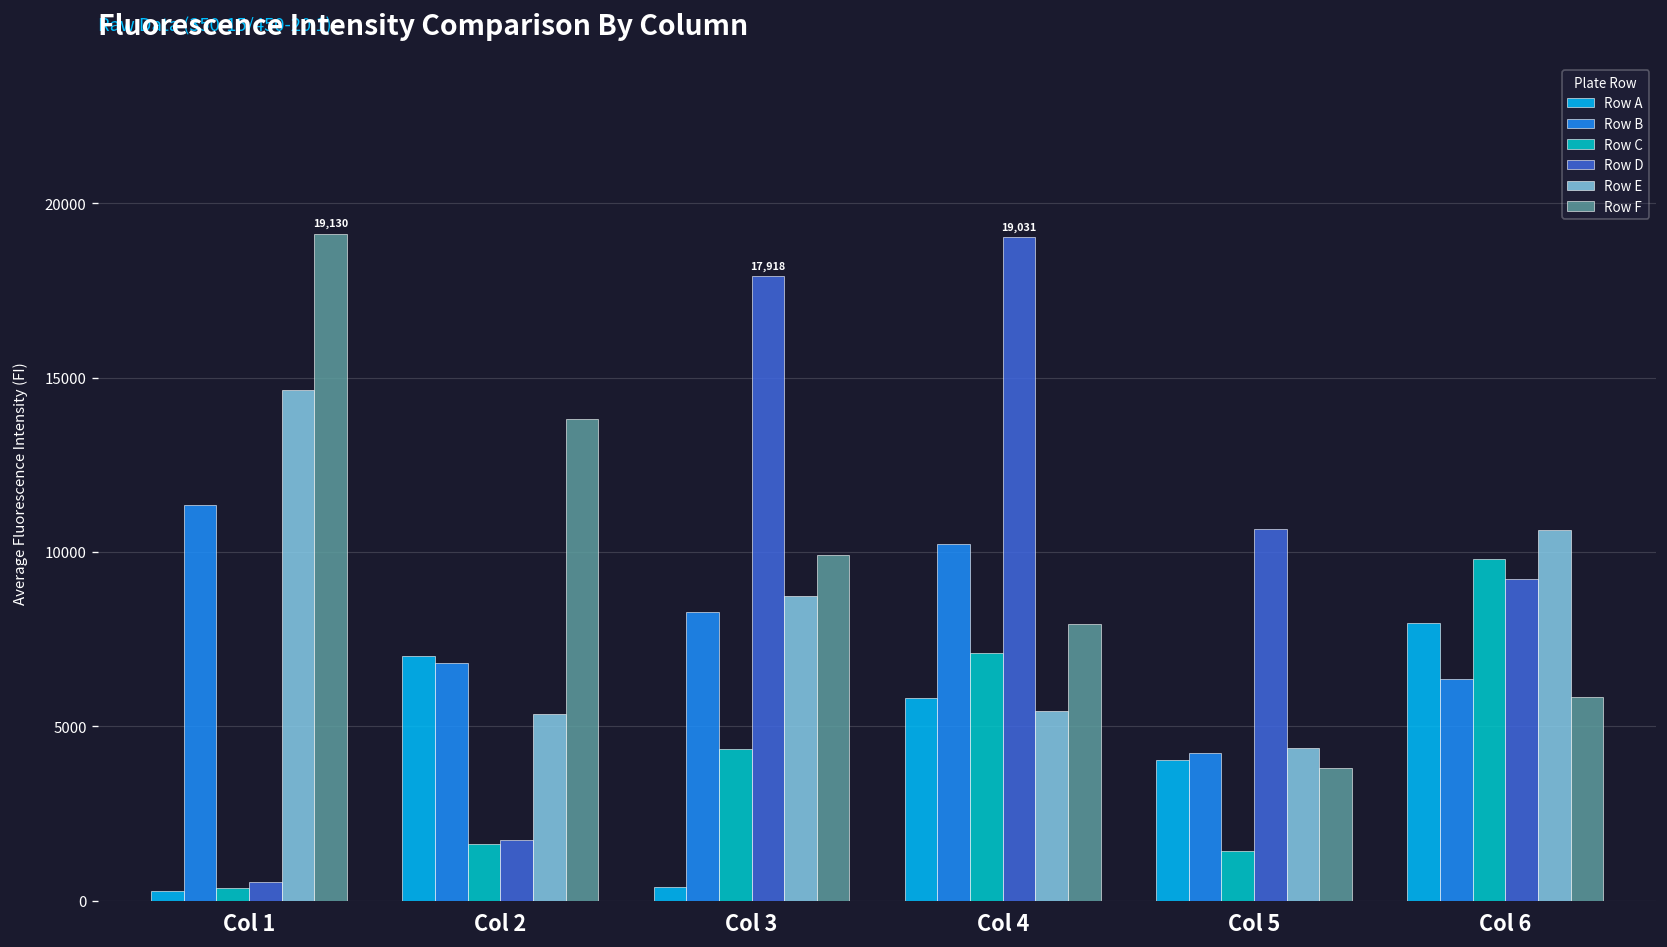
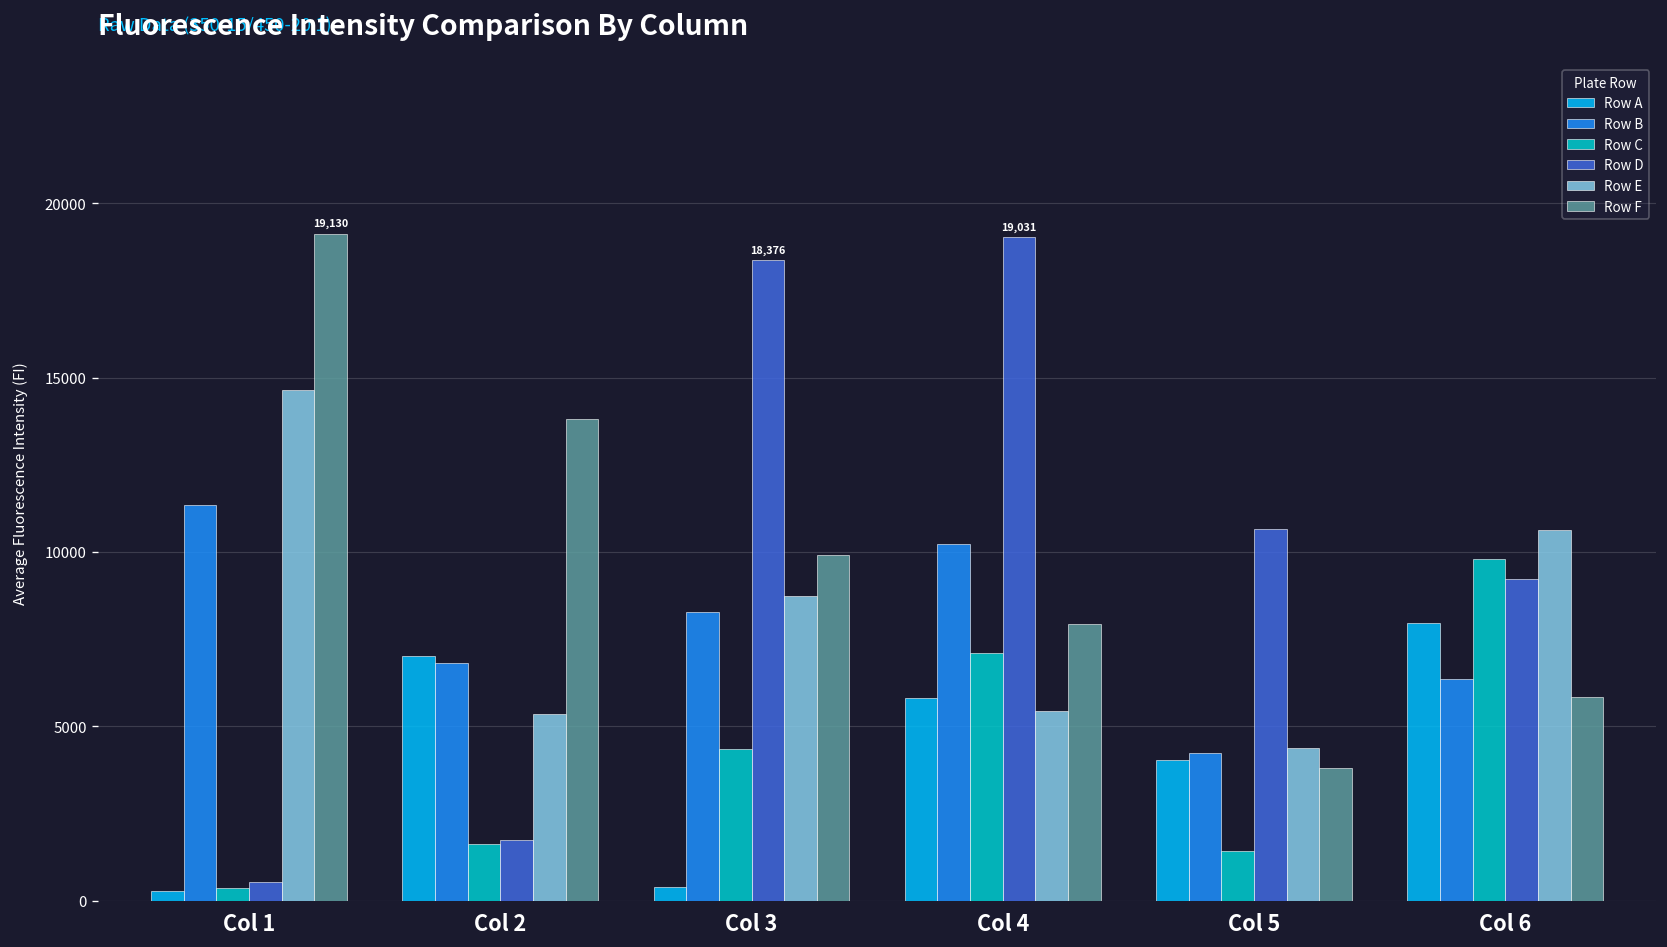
Row D, Col 3: 17,918 -> 18,376
